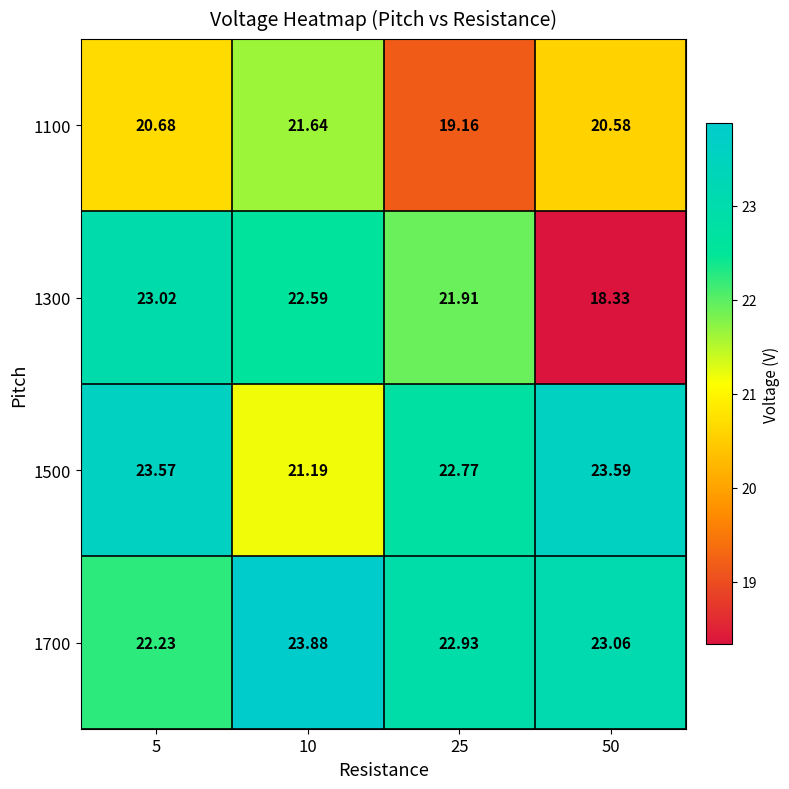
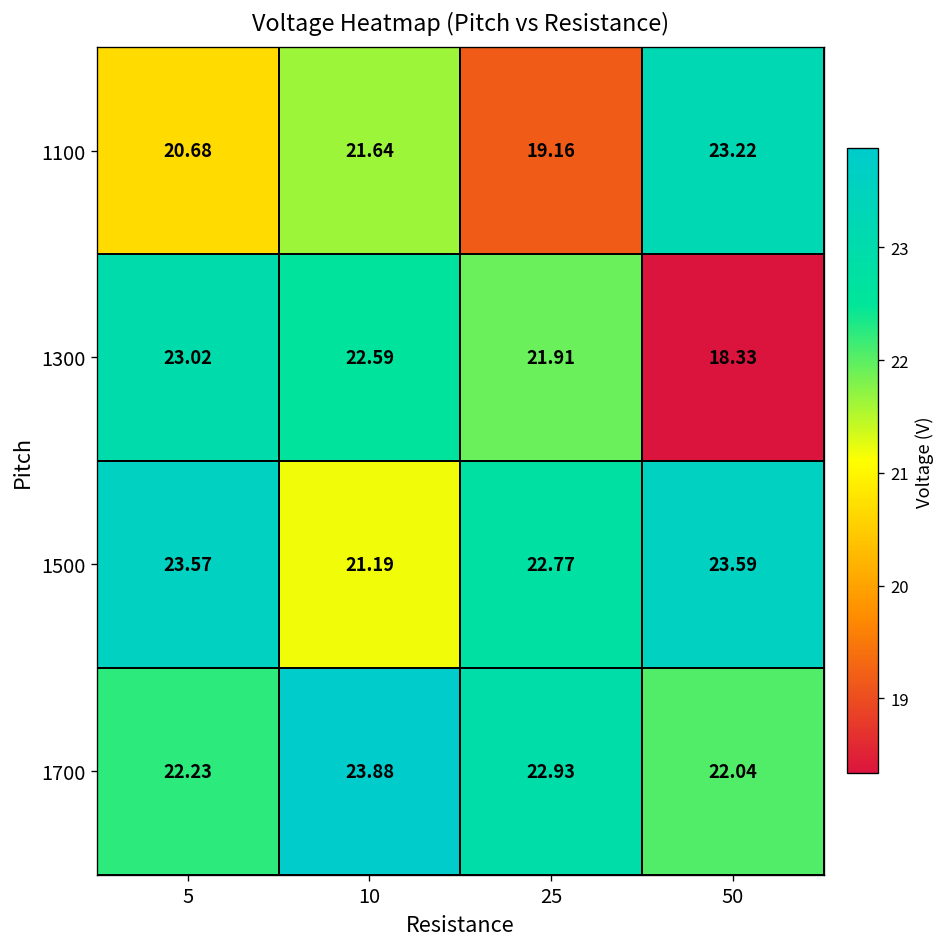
1100, 50: 20.58 -> 23.22
1700, 50: 23.06 -> 22.04
